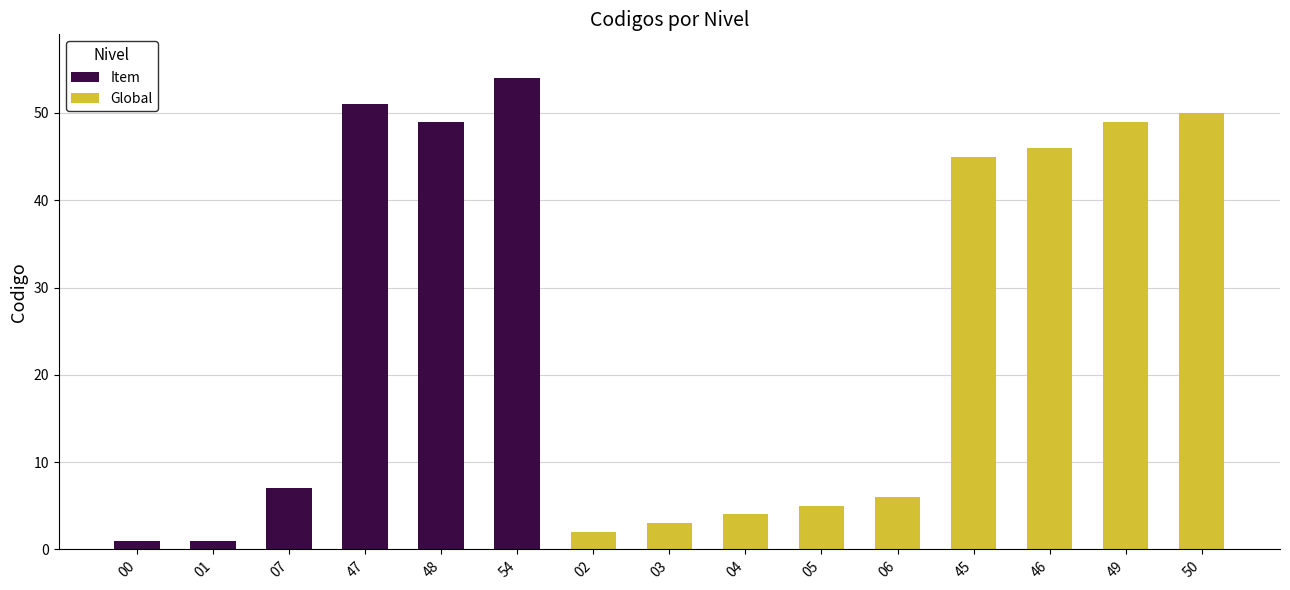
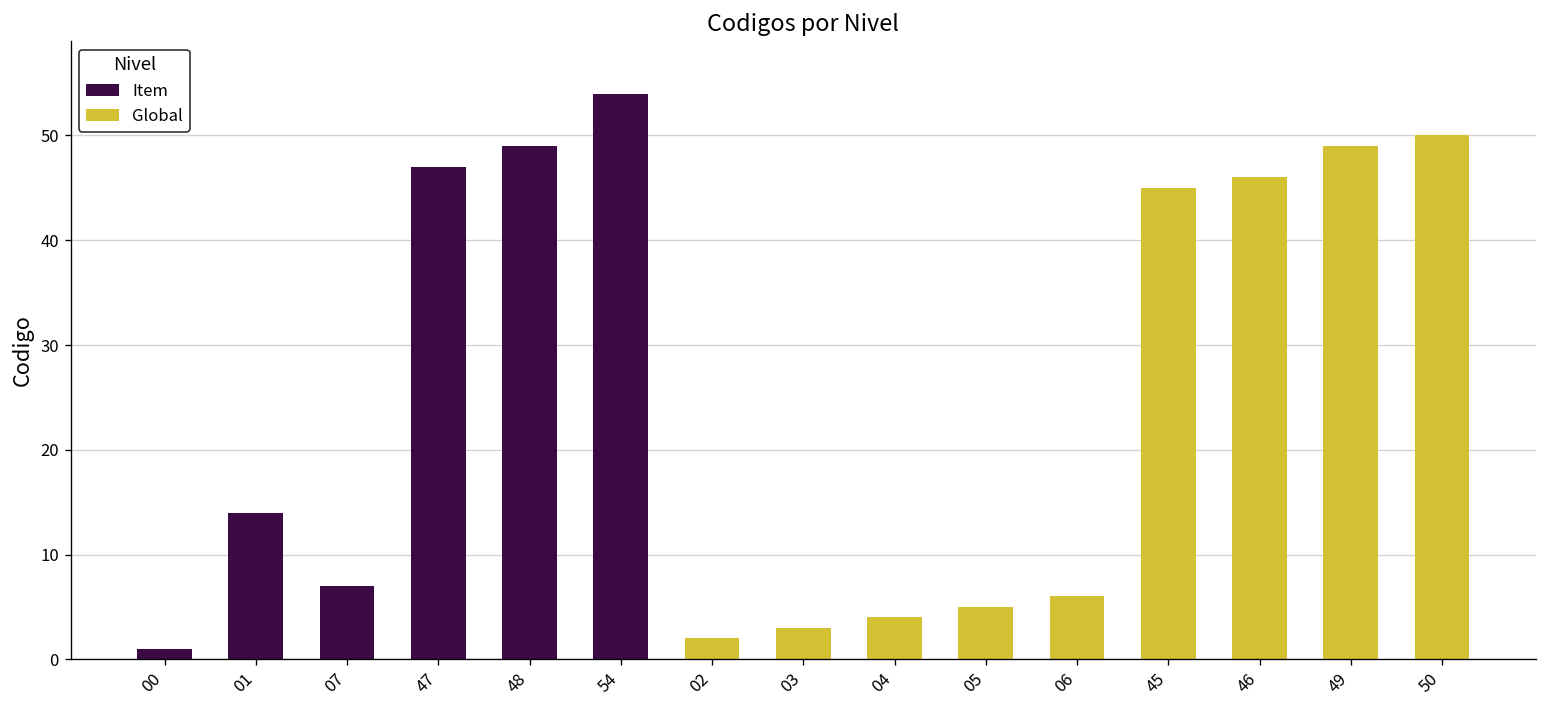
Item, 01: 1 -> 14
Item, 47: 51 -> 47
